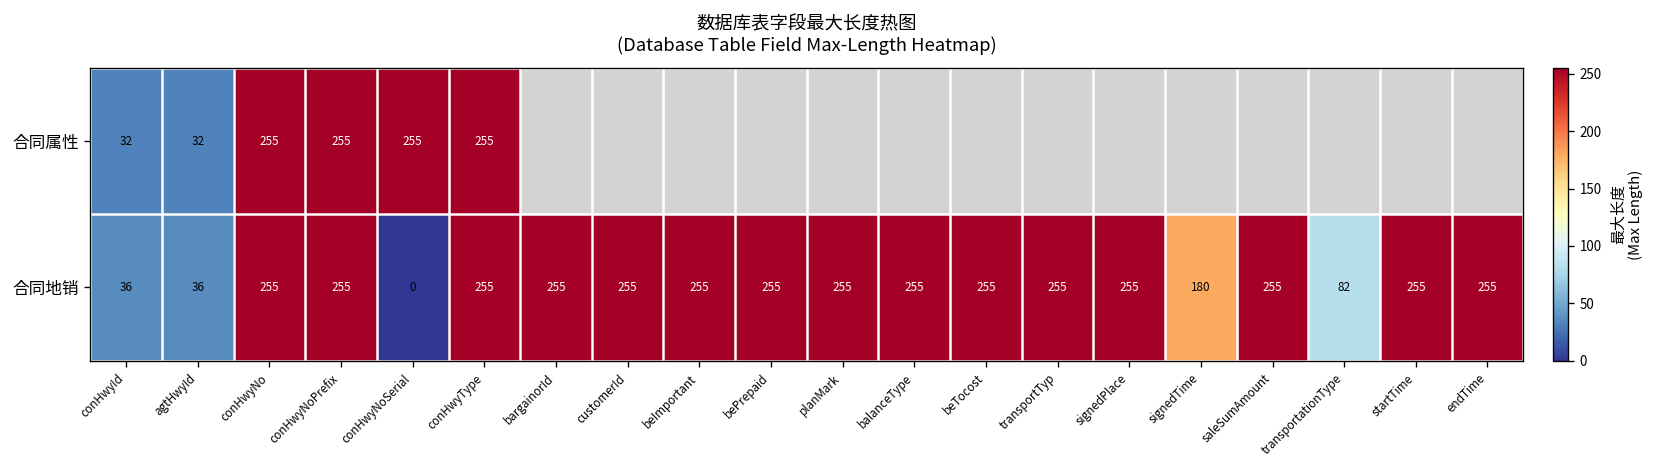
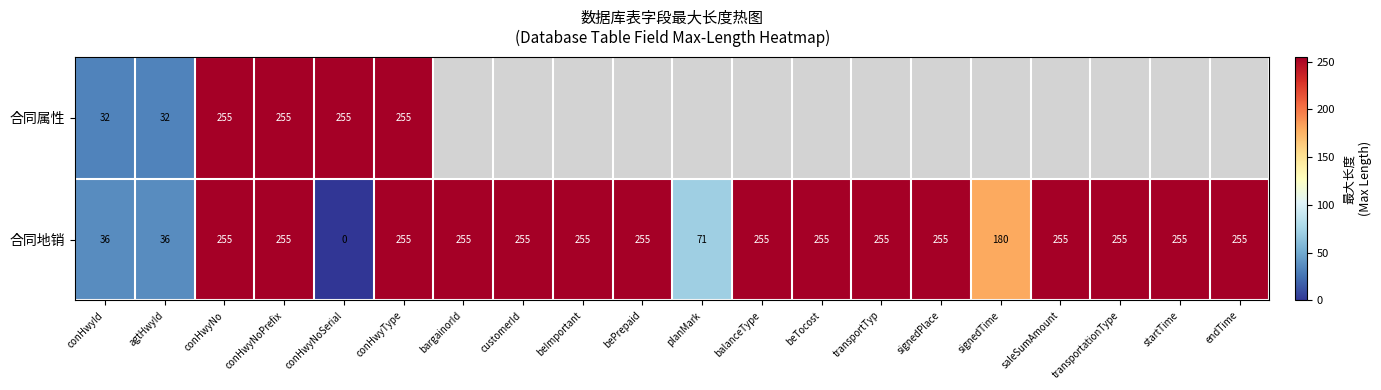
合同地销, planMark: 255 -> 71
合同地销, transportationType: 82 -> 255
